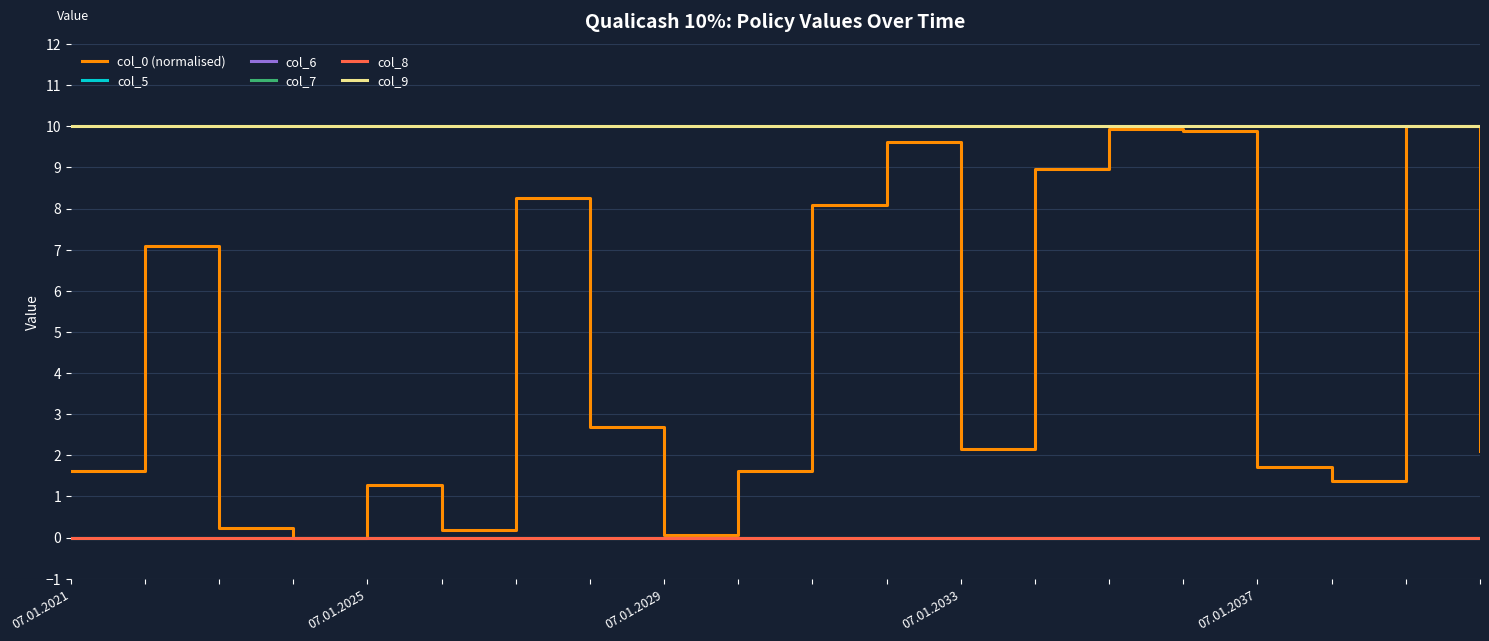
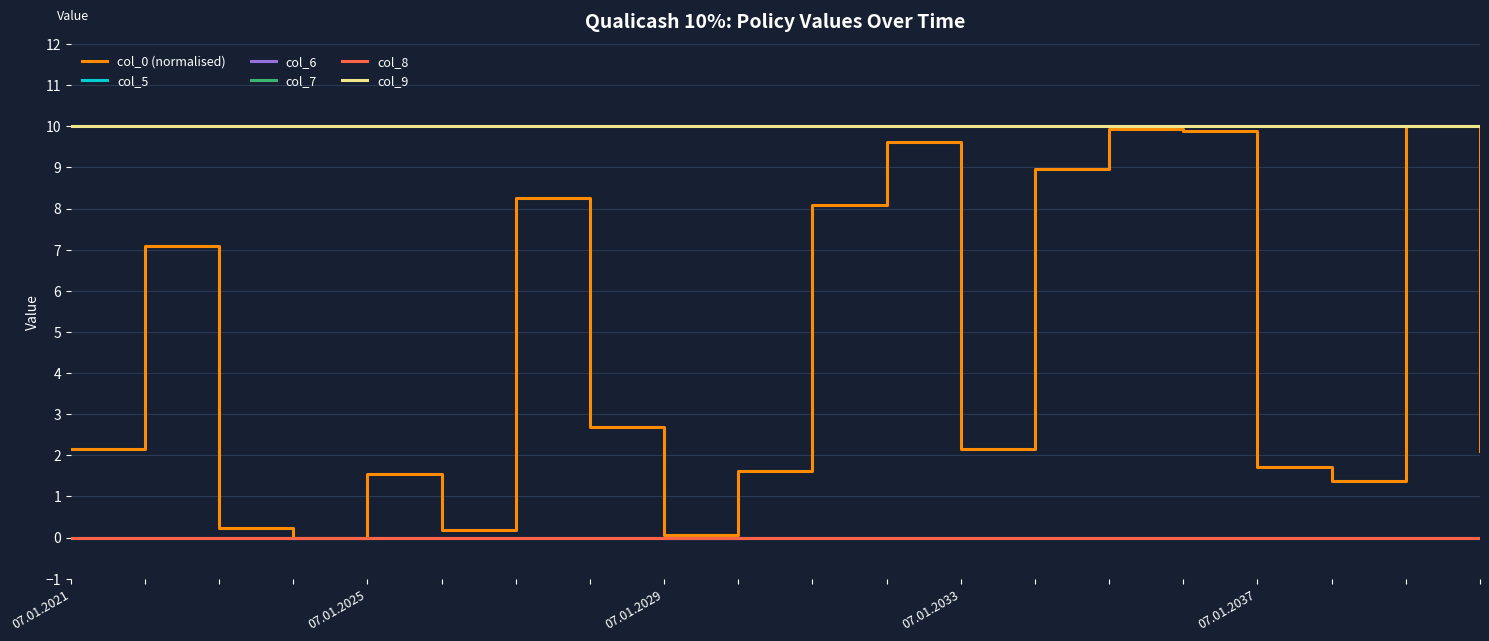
col_0 (normalised), 07.01.2021: 1.6 -> 2.2
col_0 (normalised), 07.01.2025: 1.3 -> 1.5
